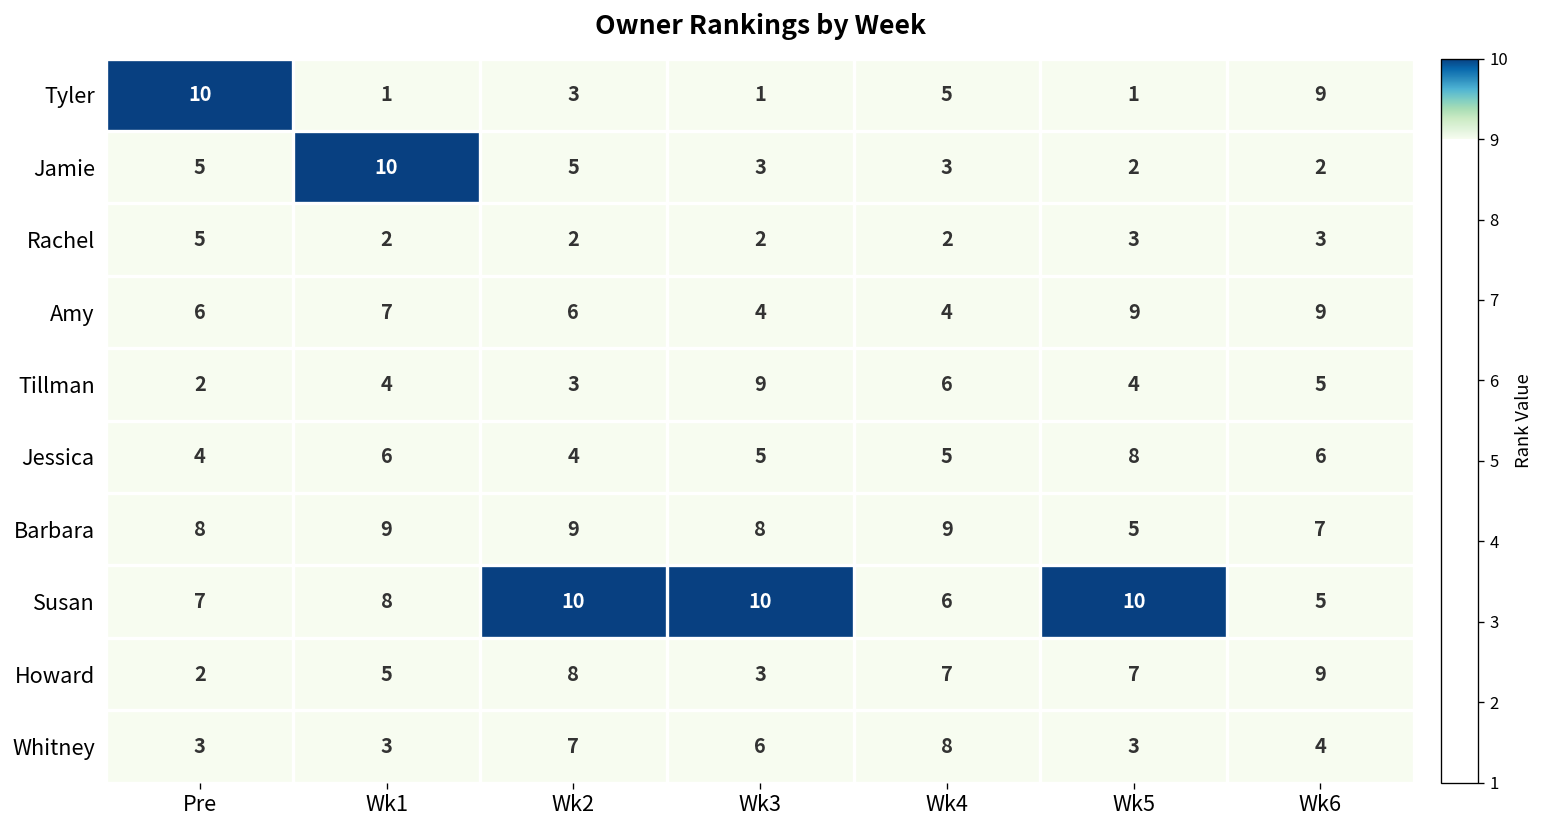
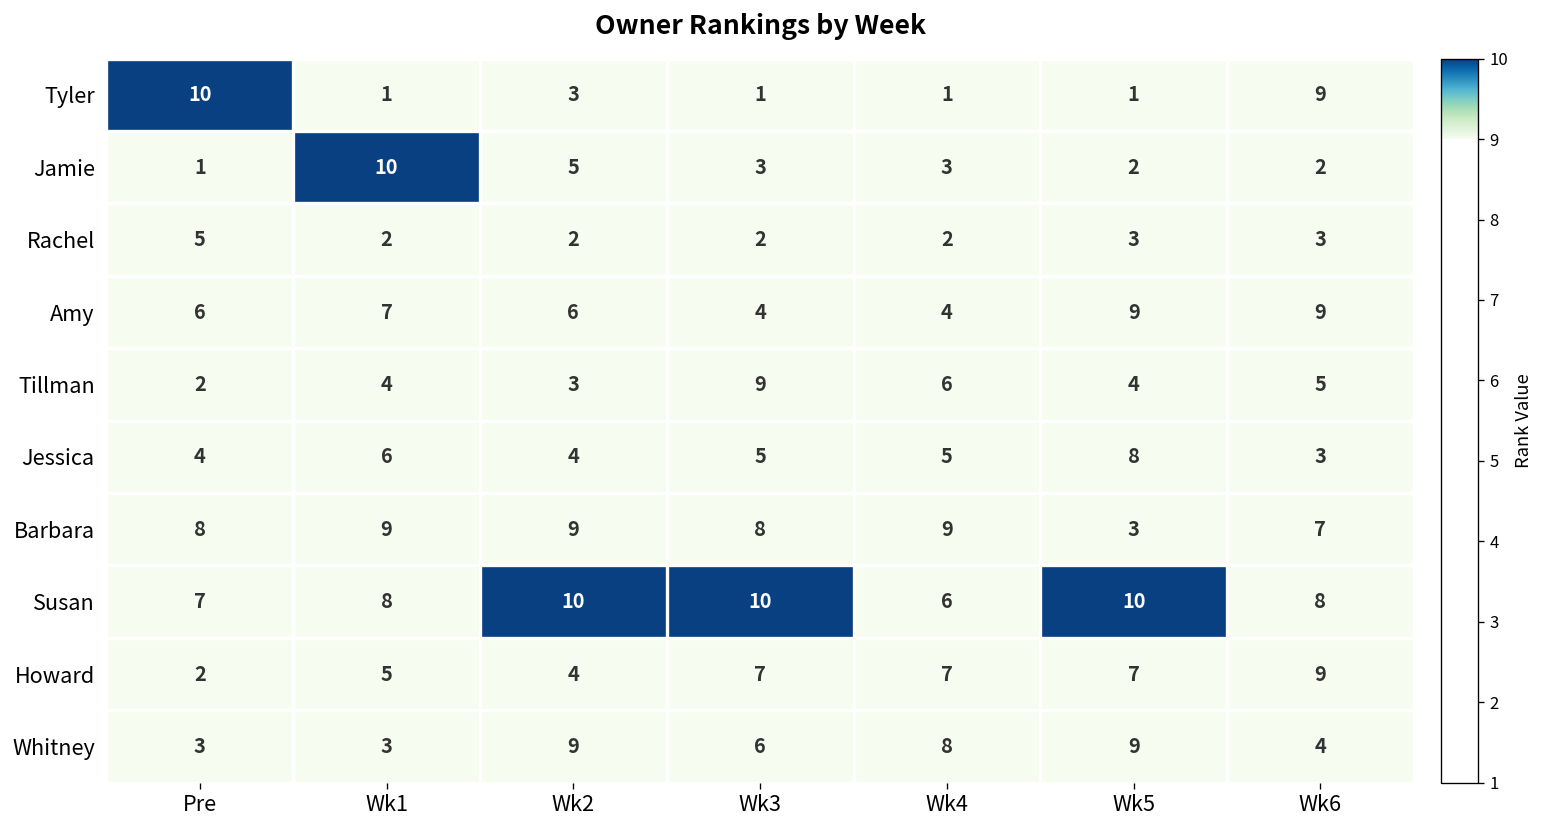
Tyler, Wk4: 5 -> 1
Jamie, Pre: 5 -> 1
Jessica, Wk6: 6 -> 3
Barbara, Wk5: 5 -> 3
Susan, Wk6: 5 -> 8
Howard, Wk2: 8 -> 4
Howard, Wk3: 3 -> 7
Whitney, Wk2: 7 -> 9
Whitney, Wk5: 3 -> 9
